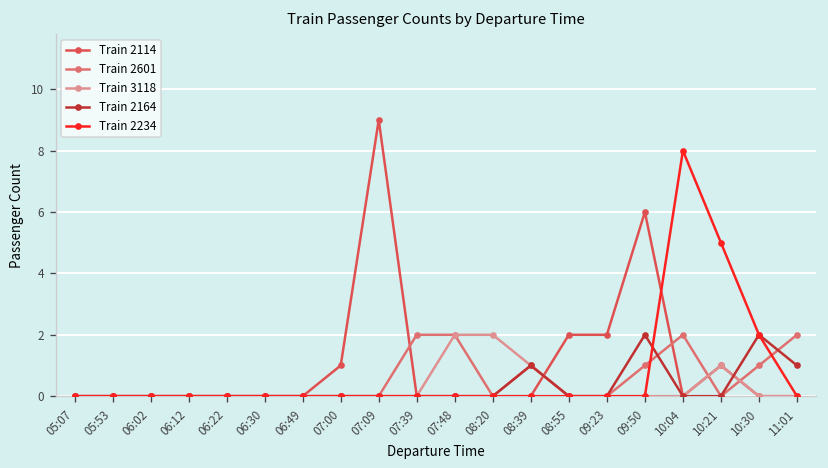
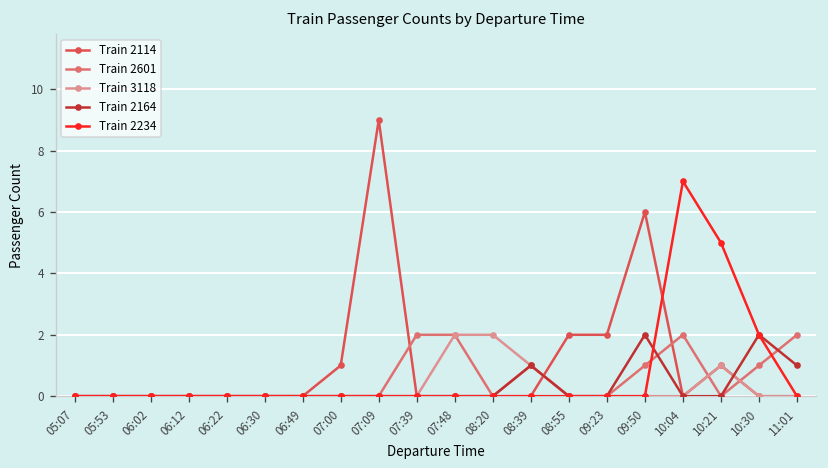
Train 2234, 10:04: 8 -> 7
